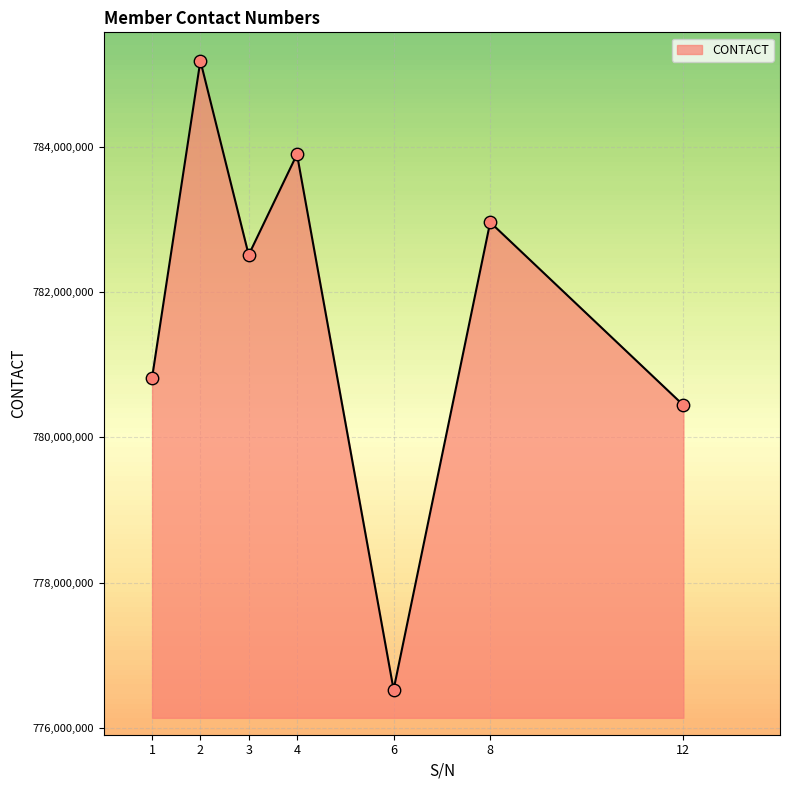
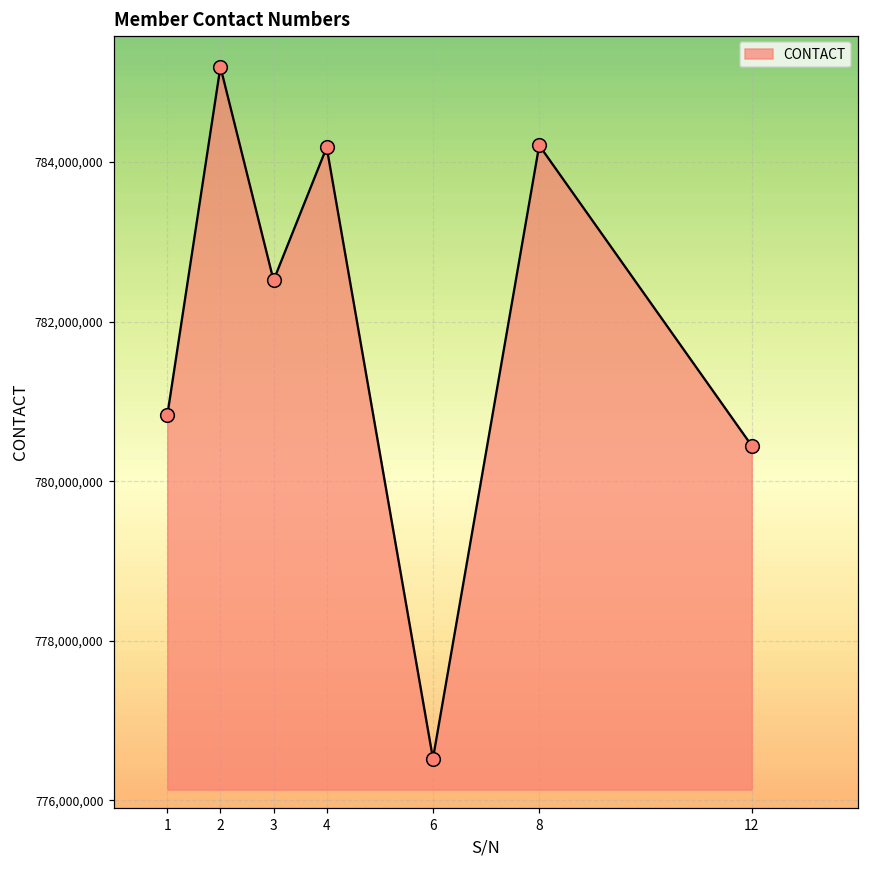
4: 783,900,000 -> 784,200,000
8: 783,000,000 -> 784,200,000
